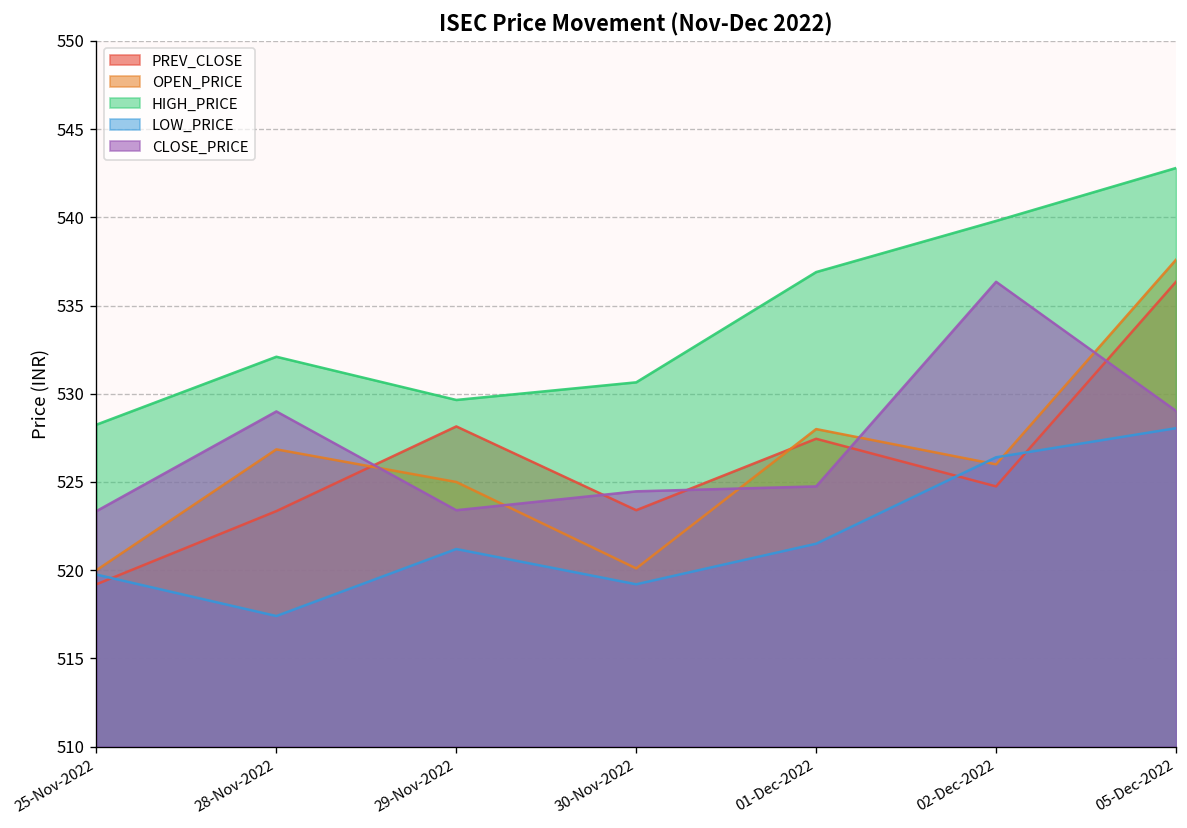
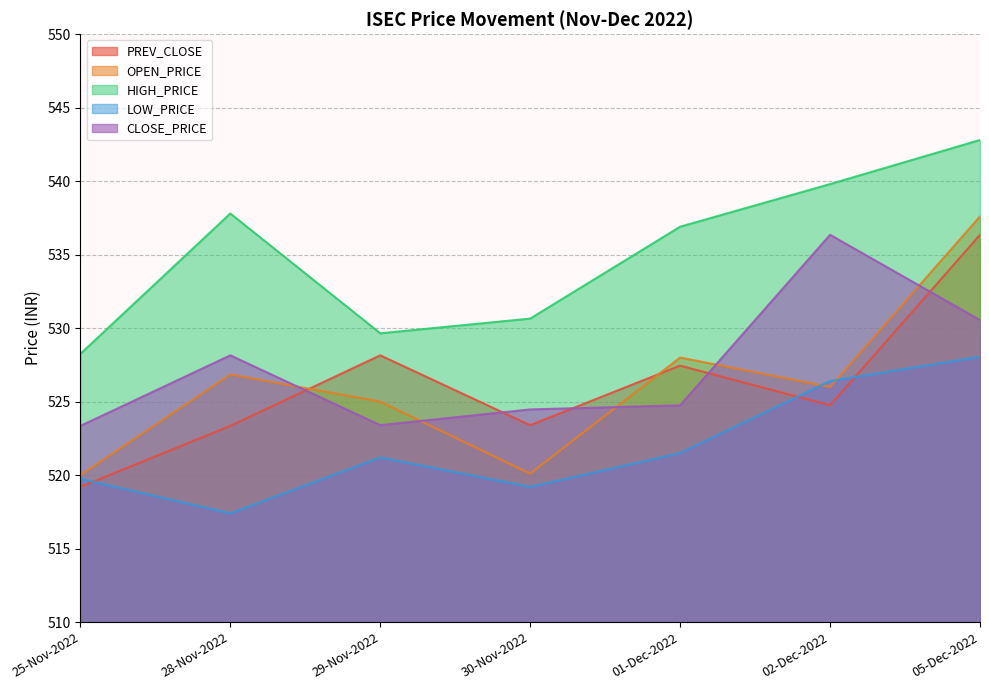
HIGH_PRICE, 28-Nov-2022: 532.1 -> 537.8
CLOSE_PRICE, 28-Nov-2022: 529.0 -> 528.2
CLOSE_PRICE, 05-Dec-2022: 529.0 -> 530.6
